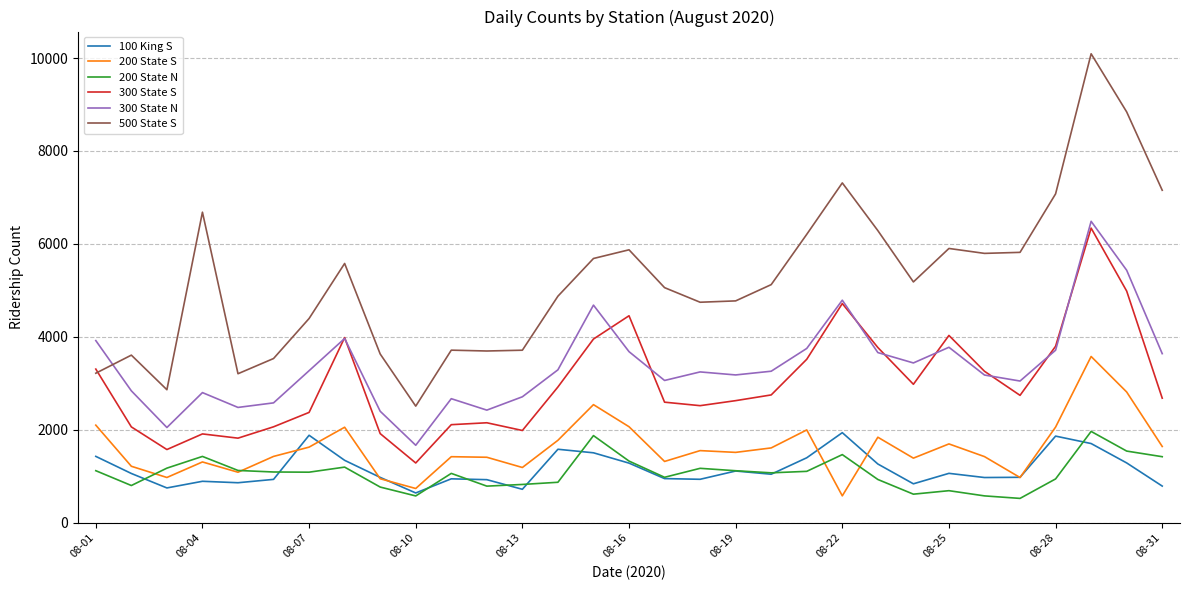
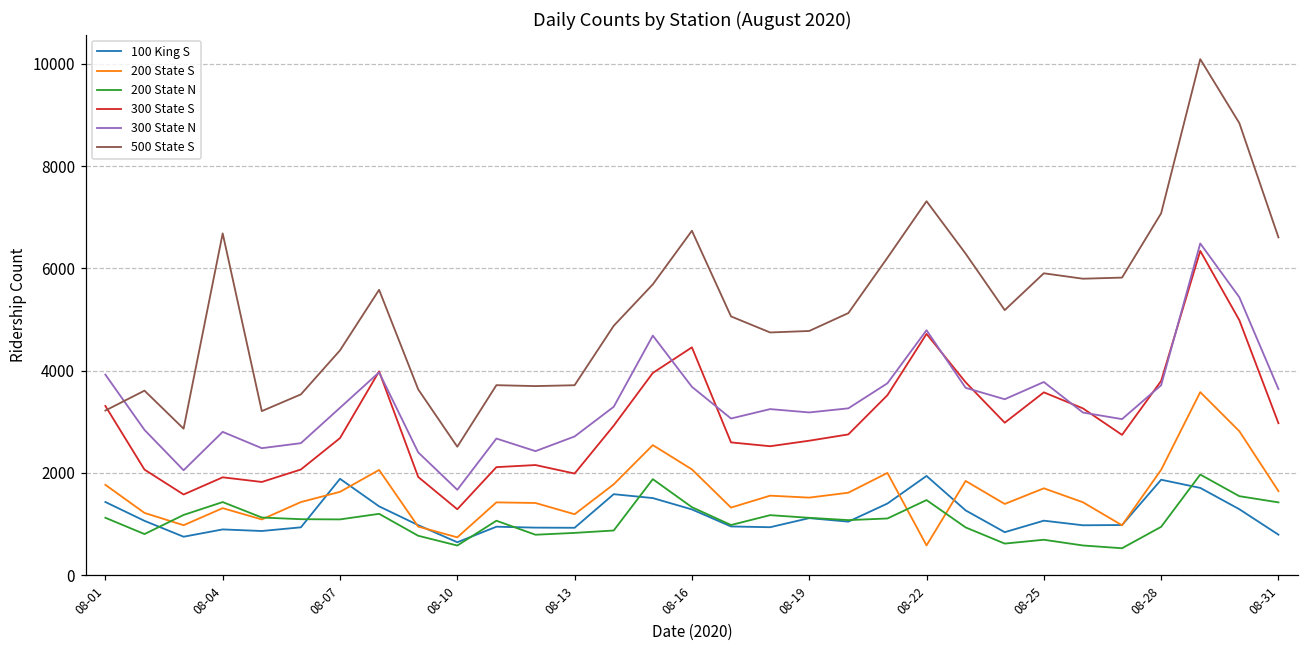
200 State S, 08-01: 2100 -> 1800
300 State S, 08-07: 2400 -> 2700
100 King S, 08-13: 700 -> 900
500 State S, 08-16: 5900 -> 6700
300 State S, 08-25: 4000 -> 3600
300 State S, 08-31: 2700 -> 3000
500 State S, 08-31: 7200 -> 6600
